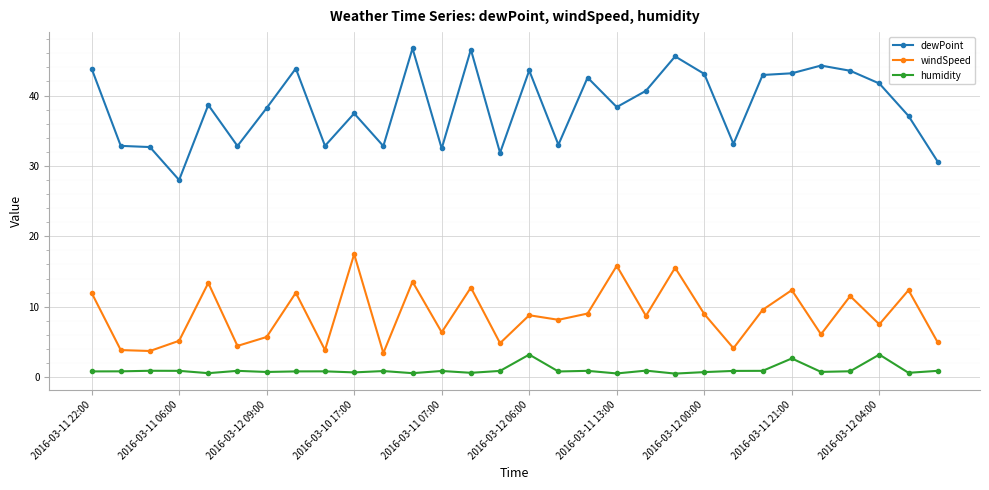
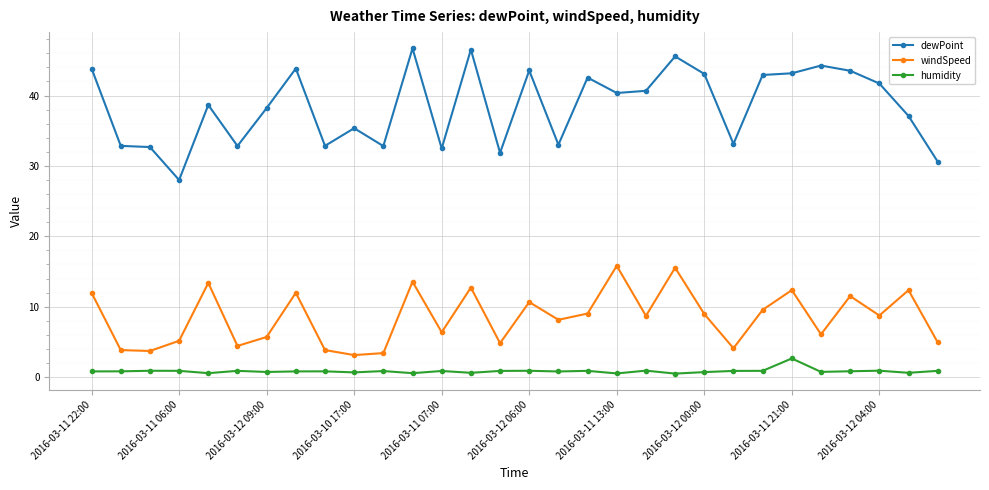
dewPoint, 2016-03-10 17:00: 37 -> 35
windSpeed, 2016-03-10 17:00: 17 -> 3
windSpeed, 2016-03-12 06:00: 9 -> 11
humidity, 2016-03-12 06:00: 3 -> 1
dewPoint, 2016-03-11 13:00: 38 -> 40
windSpeed, 2016-03-12 04:00: 8 -> 9
humidity, 2016-03-12 04:00: 3 -> 1
